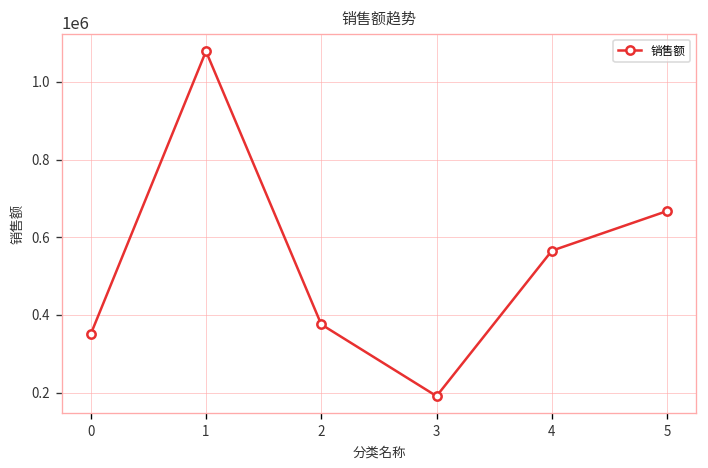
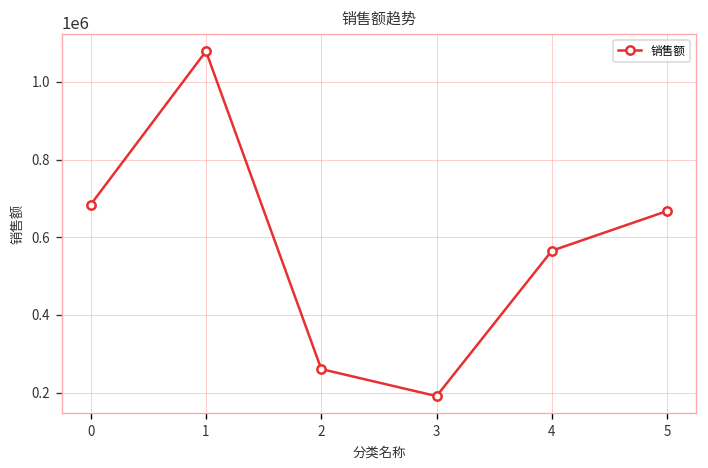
0: 350000 -> 680000
2: 380000 -> 260000
